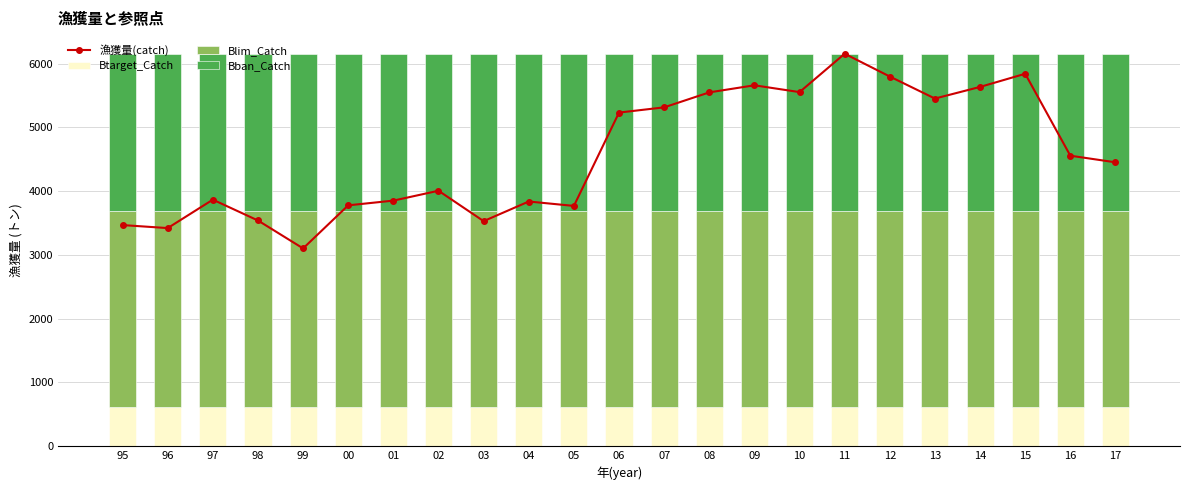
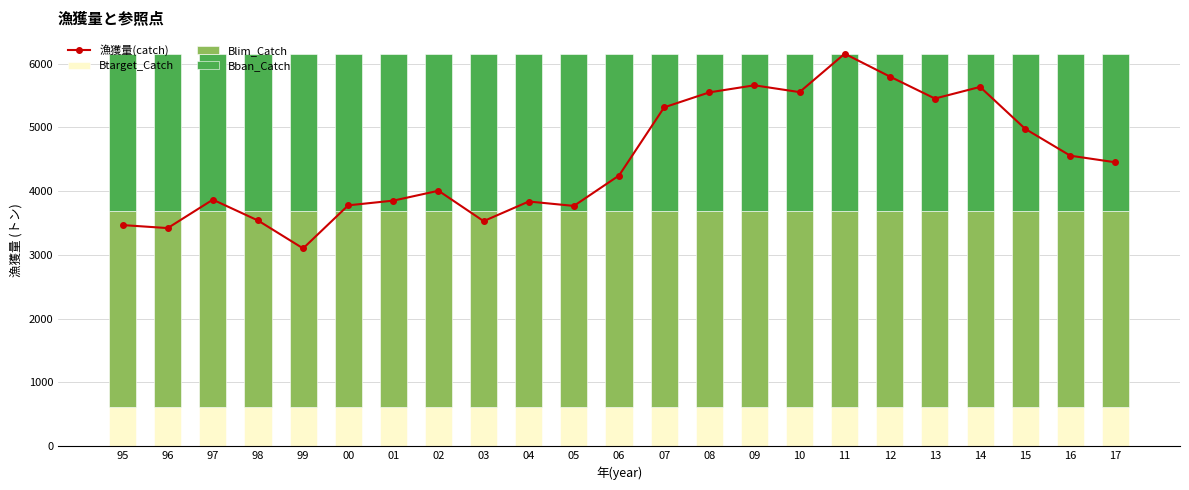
漁獲量(catch), 06: 5200 -> 4200
漁獲量(catch), 15: 5800 -> 5000
